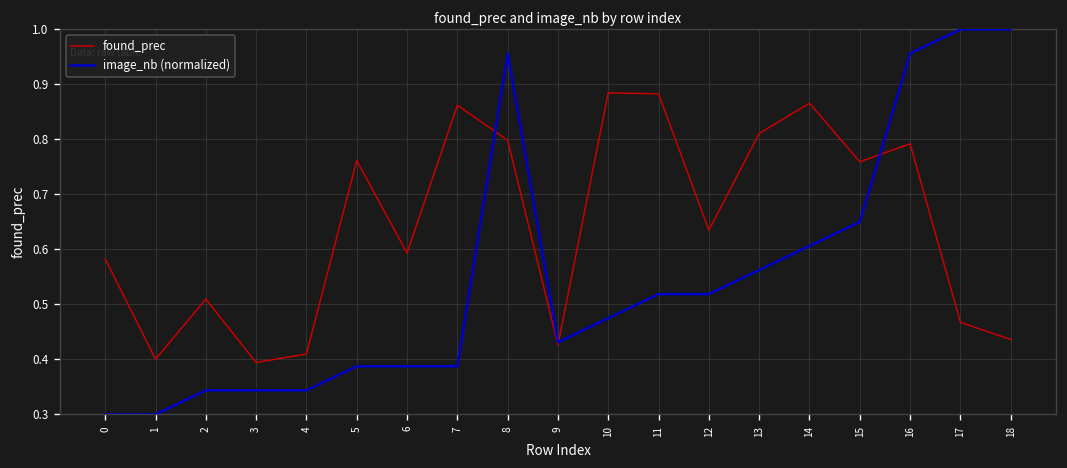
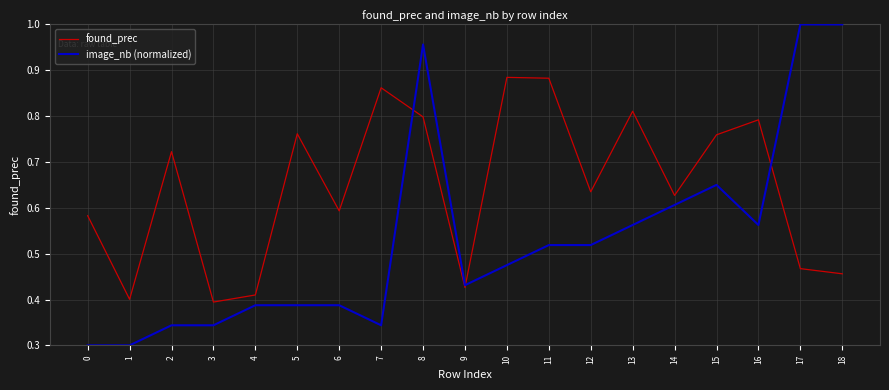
found_prec, 2: 0.51 -> 0.72
image_nb (normalized), 4: 0.34 -> 0.39
image_nb (normalized), 7: 0.39 -> 0.34
found_prec, 14: 0.87 -> 0.63
image_nb (normalized), 16: 0.96 -> 0.56
found_prec, 18: 0.44 -> 0.46
